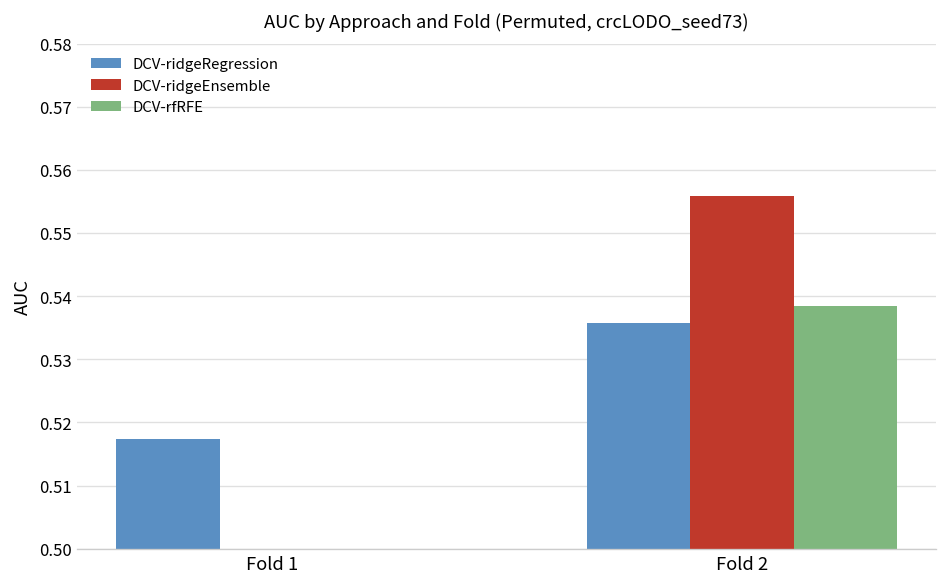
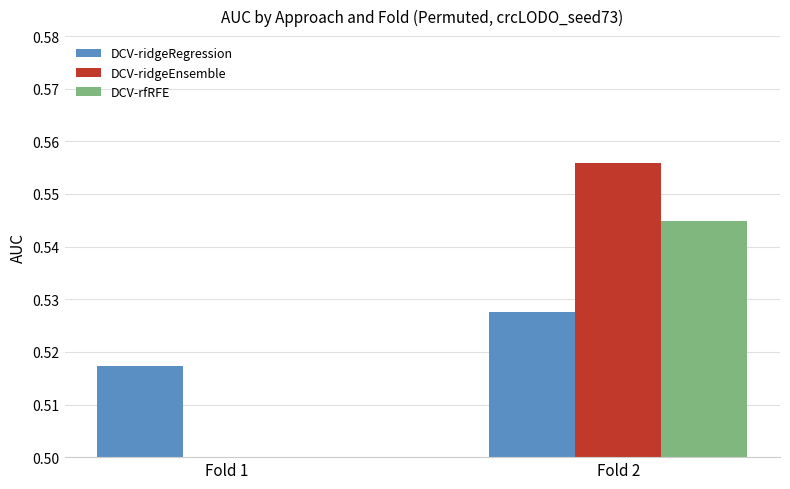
DCV-ridgeRegression, Fold 2: 0.536 -> 0.528
DCV-rfRFE, Fold 2: 0.538 -> 0.545
